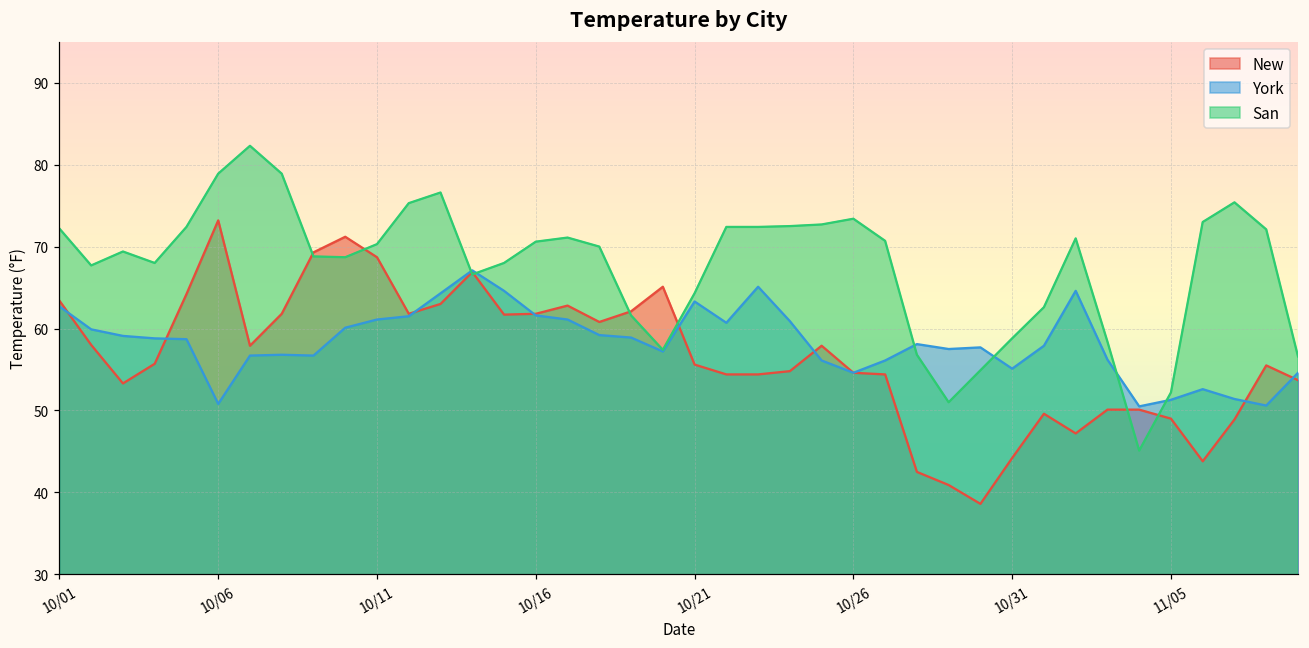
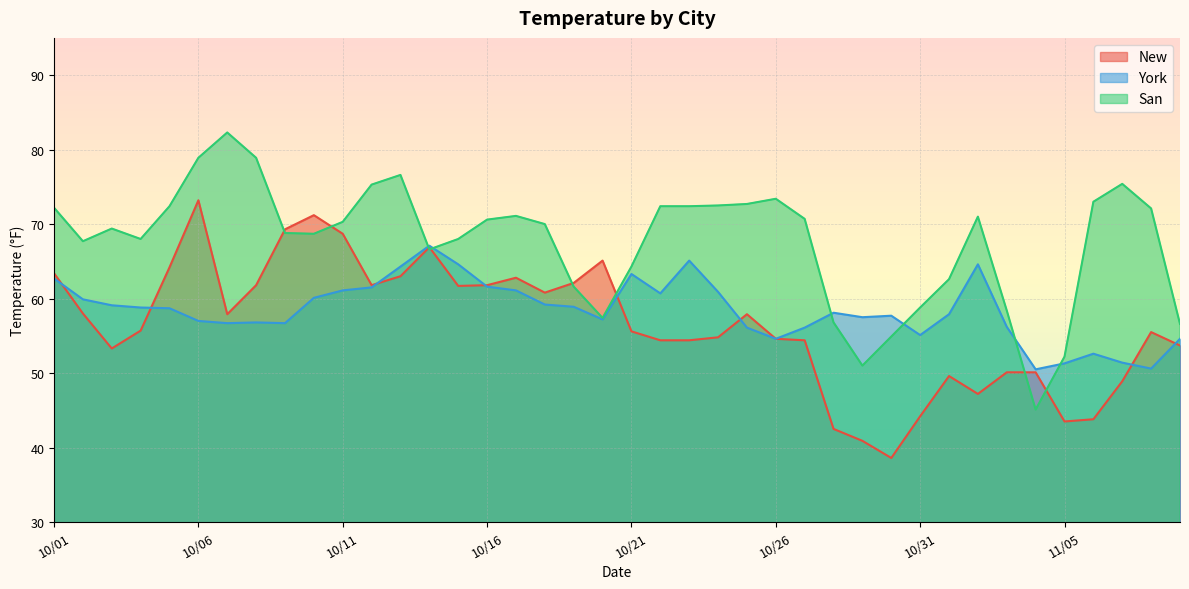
York, 10/06: 51 -> 57
New, 11/05: 49 -> 44
